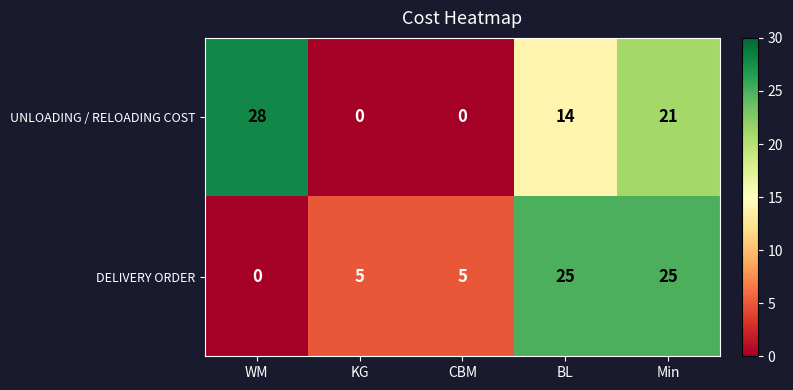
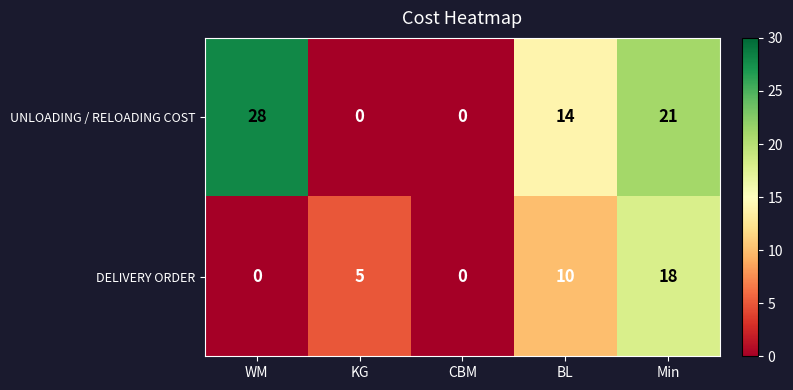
DELIVERY ORDER, CBM: 5 -> 0
DELIVERY ORDER, BL: 25 -> 10
DELIVERY ORDER, Min: 25 -> 18
